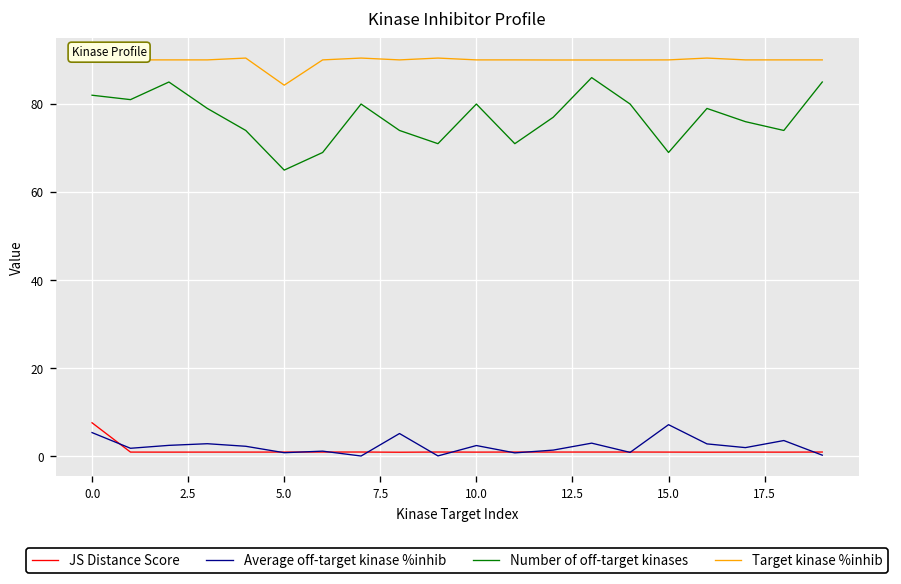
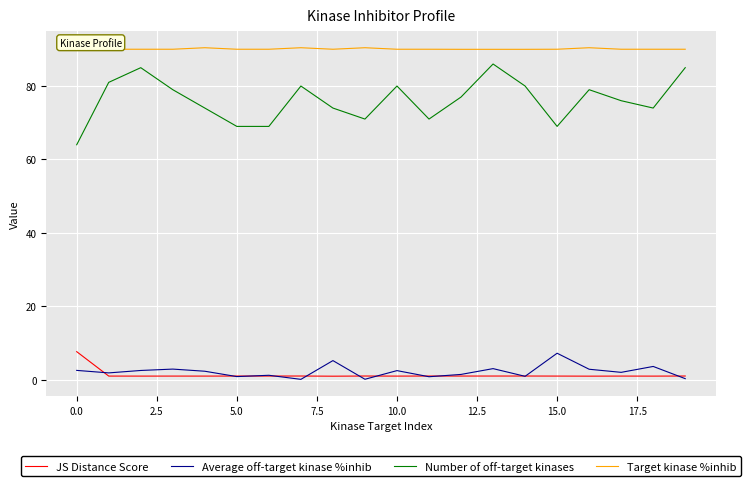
Average off-target kinase %inhib, 0.0: 5 -> 3
Number of off-target kinases, 0.0: 82 -> 64
Number of off-target kinases, 5.0: 65 -> 69
Target kinase %inhib, 5.0: 84 -> 90
